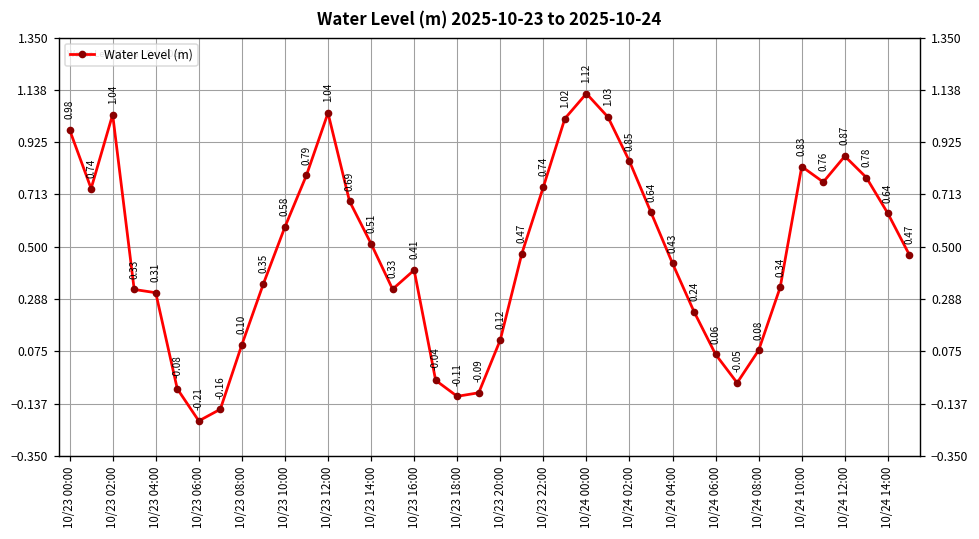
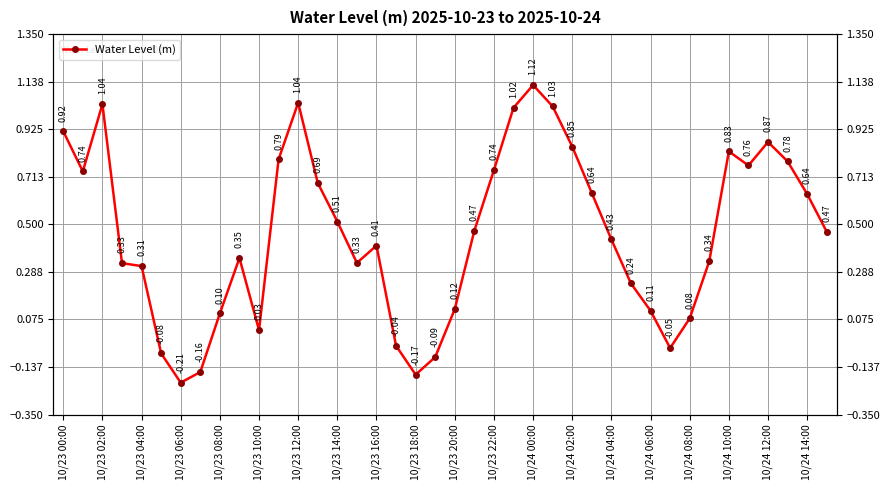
10/23 00:00: 0.98 -> 0.92
10/23 10:00: 0.58 -> 0.03
10/23 18:00: -0.11 -> -0.17
10/24 06:00: 0.06 -> 0.11
